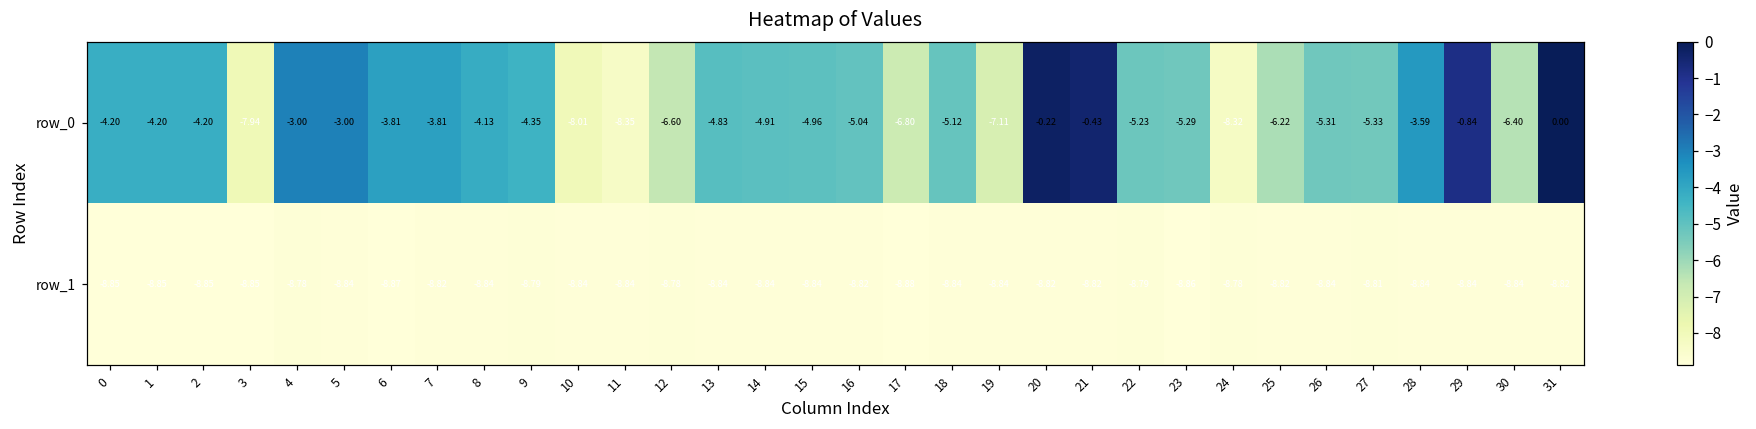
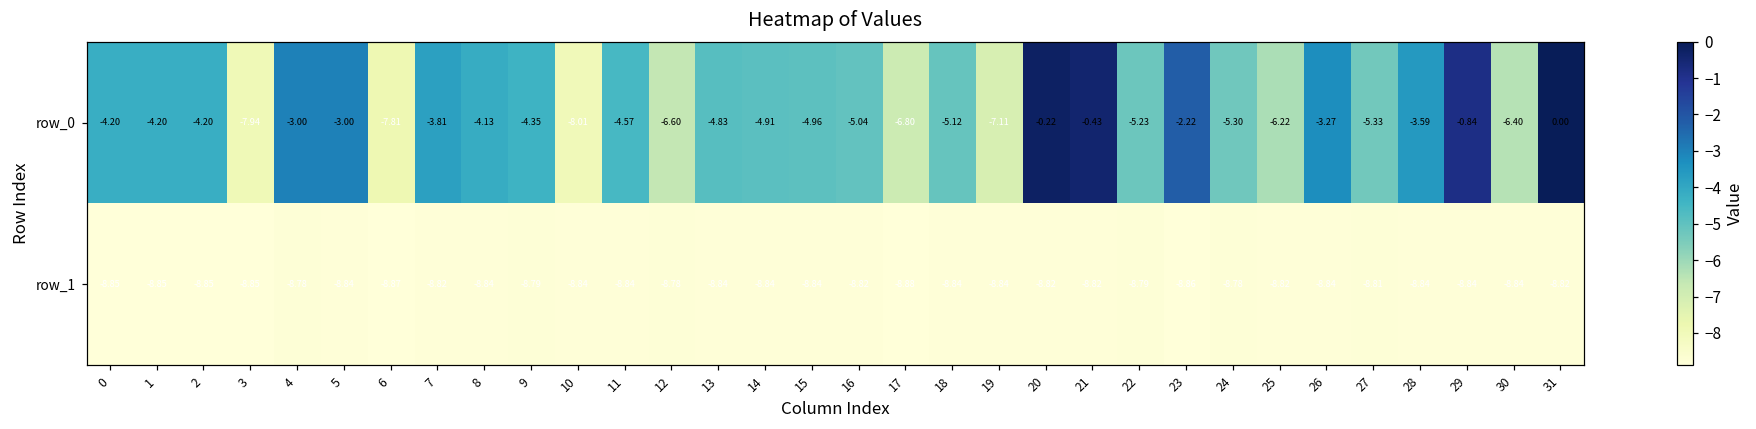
row_0, 6: -3.81 -> -7.81
row_0, 11: -8.35 -> -4.57
row_0, 23: -5.29 -> -2.22
row_0, 24: -8.32 -> -5.30
row_0, 26: -5.31 -> -3.27
